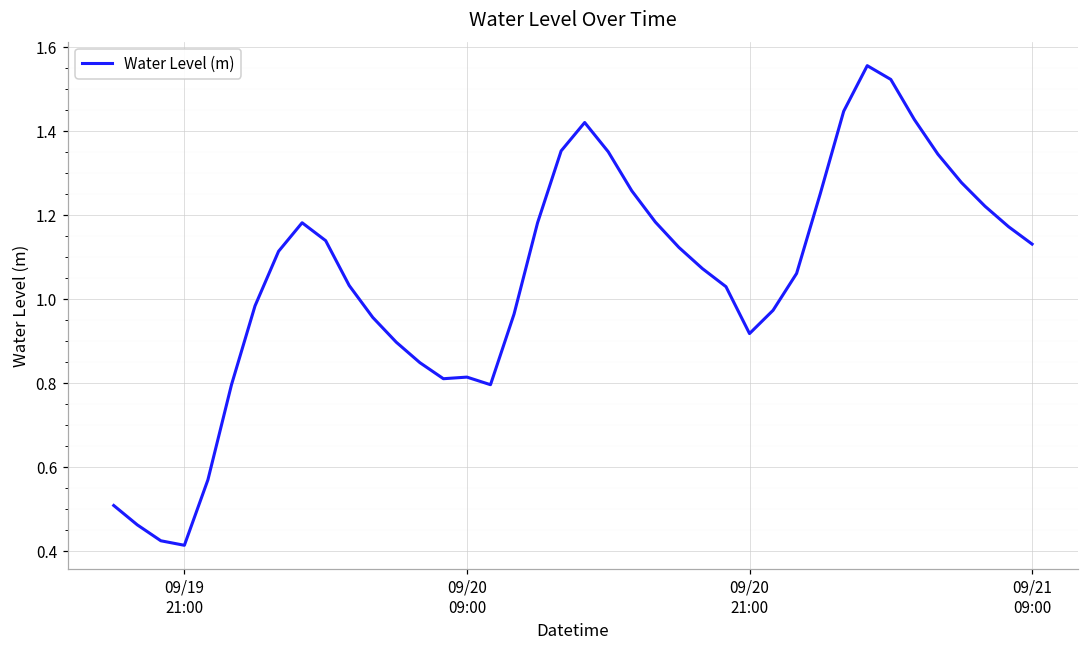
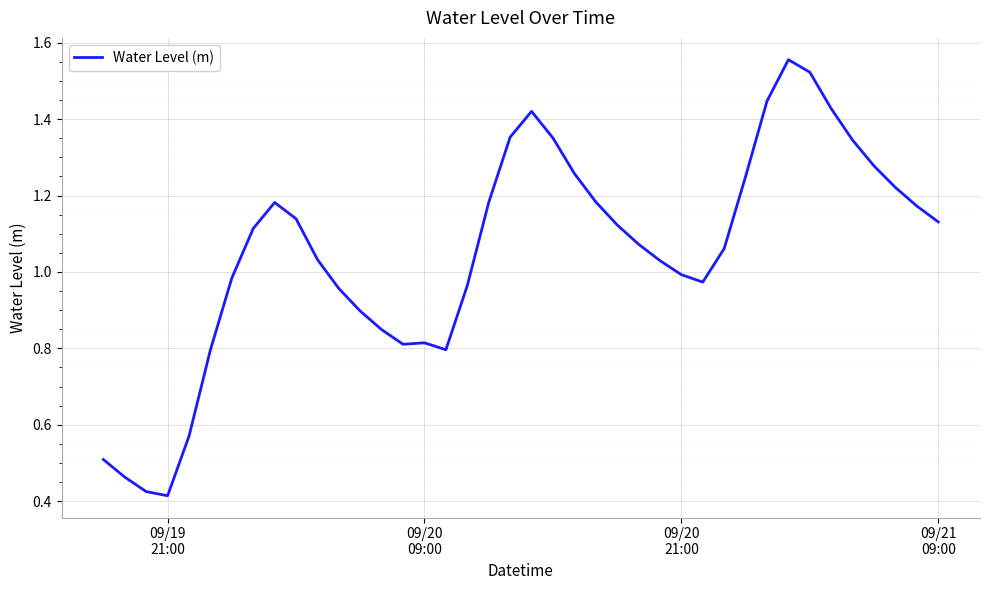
09/20 21:00: 0.92 -> 0.99
